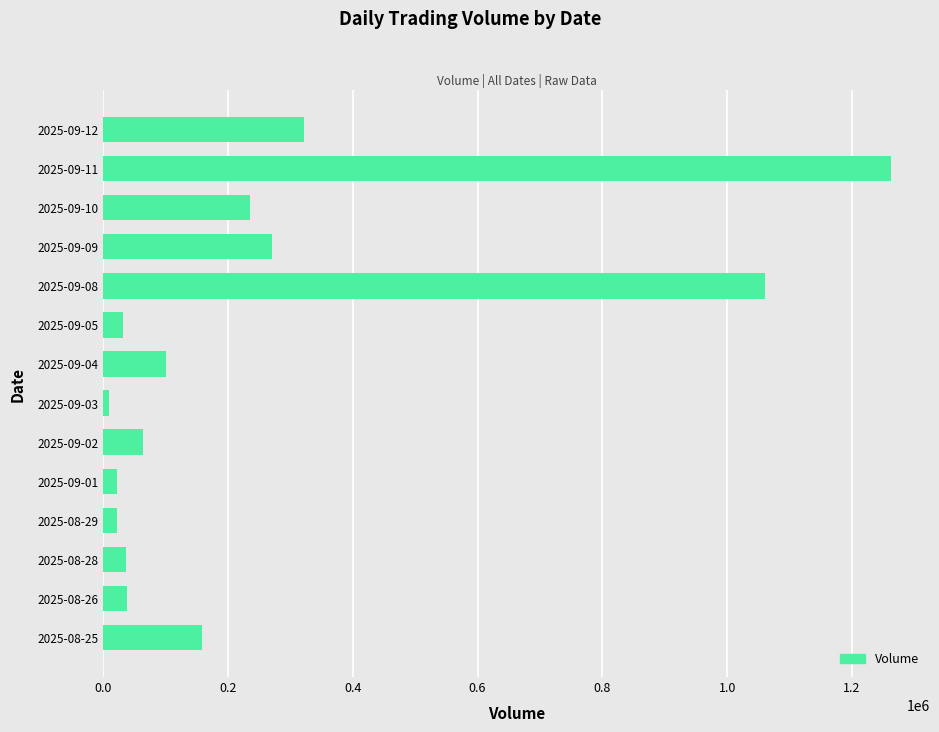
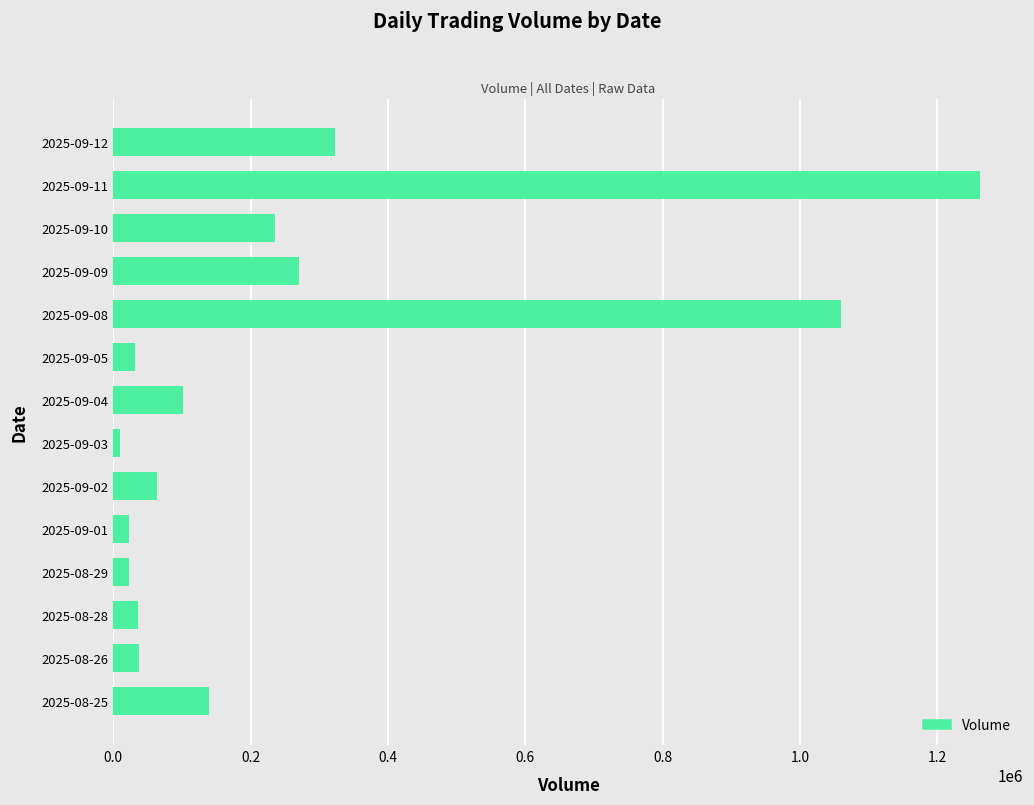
2025-08-25: 160000 -> 140000
